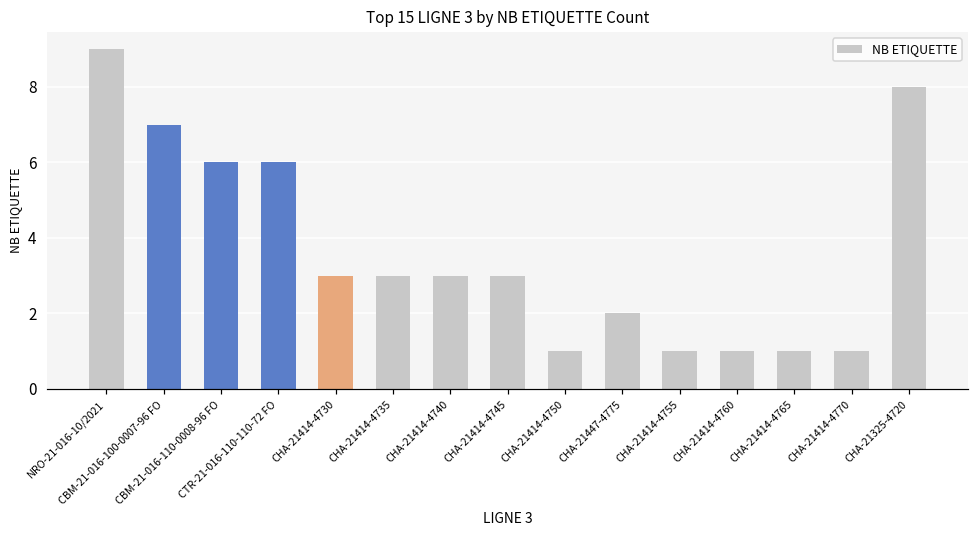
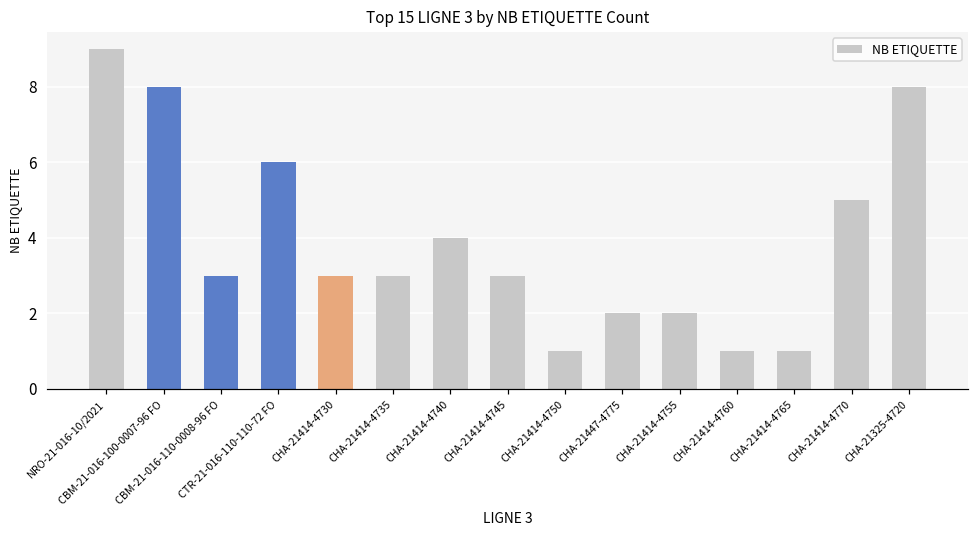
CBM-21-016-100-0007-96 FO: 7 -> 8
CBM-21-016-110-0008-96 FO: 6 -> 3
CHA-21414-4740: 3 -> 4
CHA-21414-4755: 1 -> 2
CHA-21414-4770: 1 -> 5
